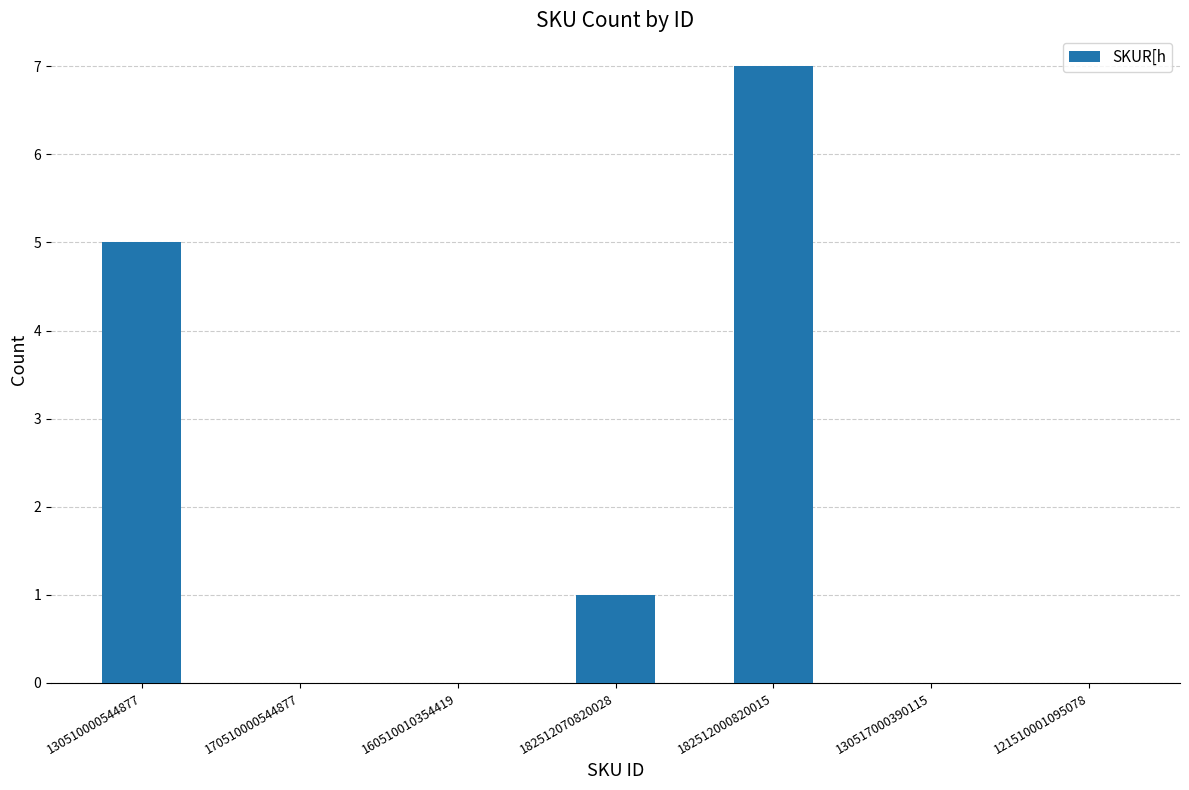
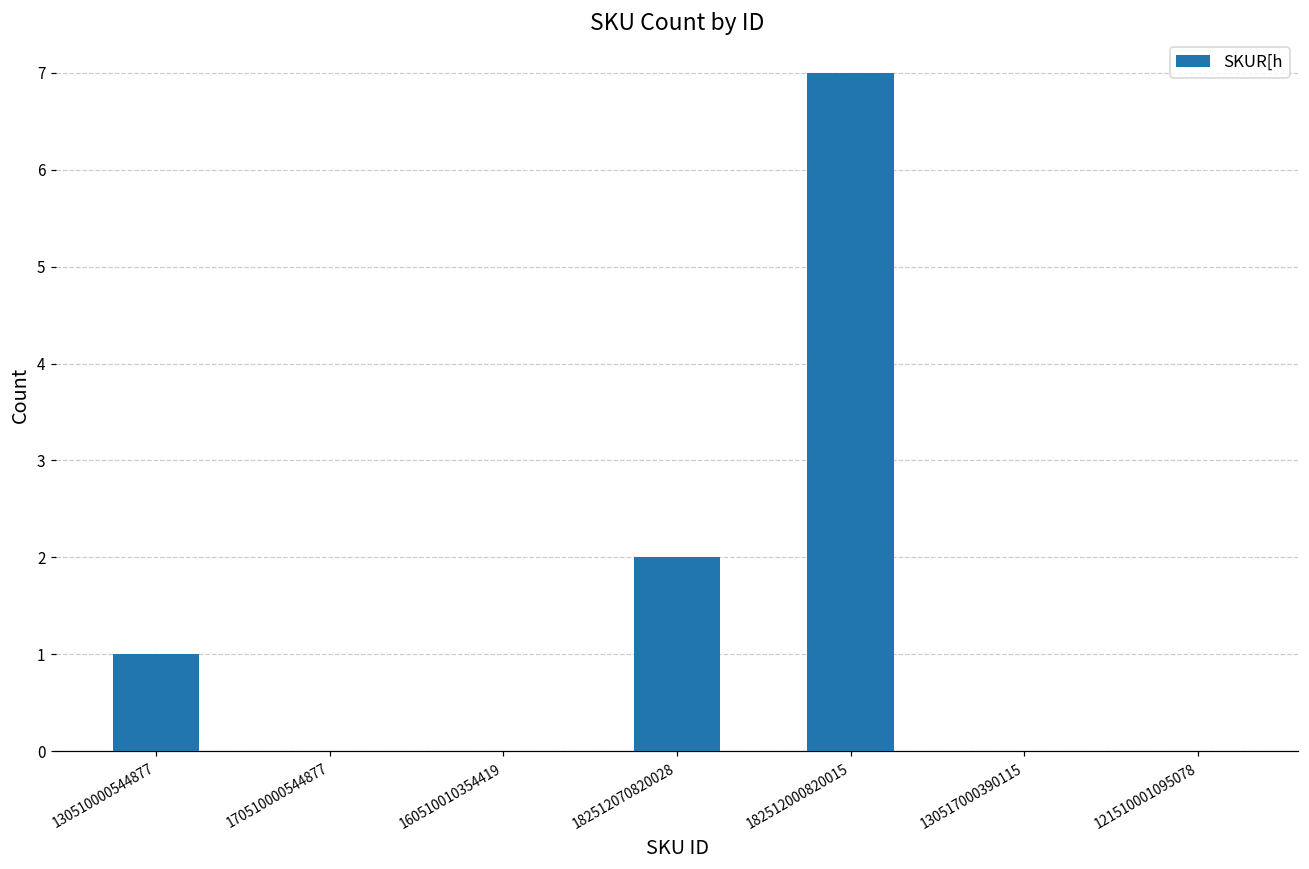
130510000544877: 5 -> 1
182512070820028: 1 -> 2
